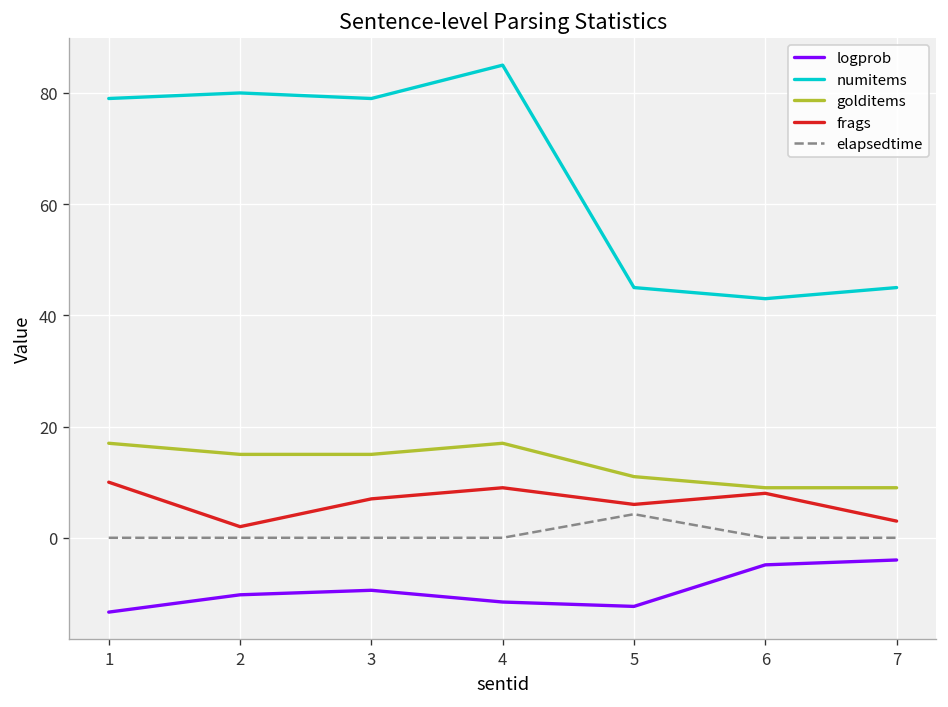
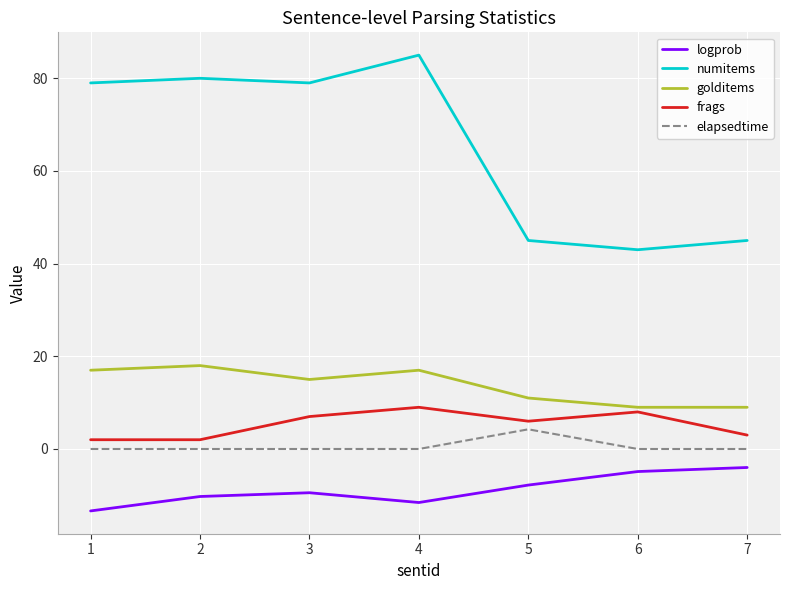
frags, 1: 10 -> 2
golditems, 2: 15 -> 18
logprob, 5: -12 -> -8
